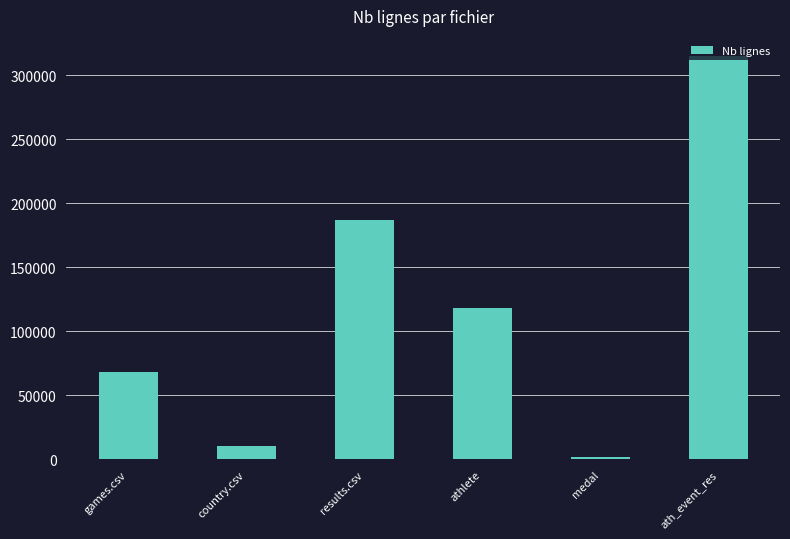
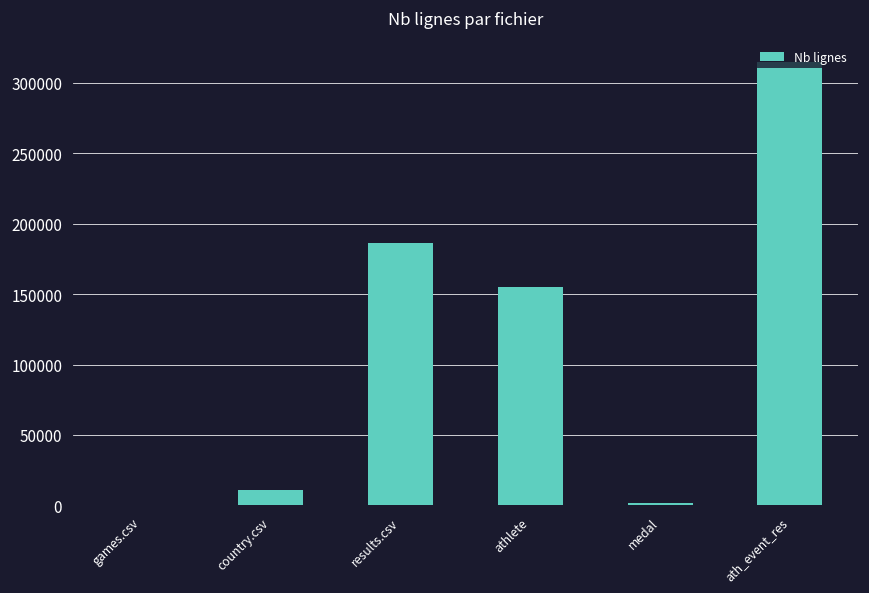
games.csv: 68000 -> 0
athlete: 118000 -> 155000
